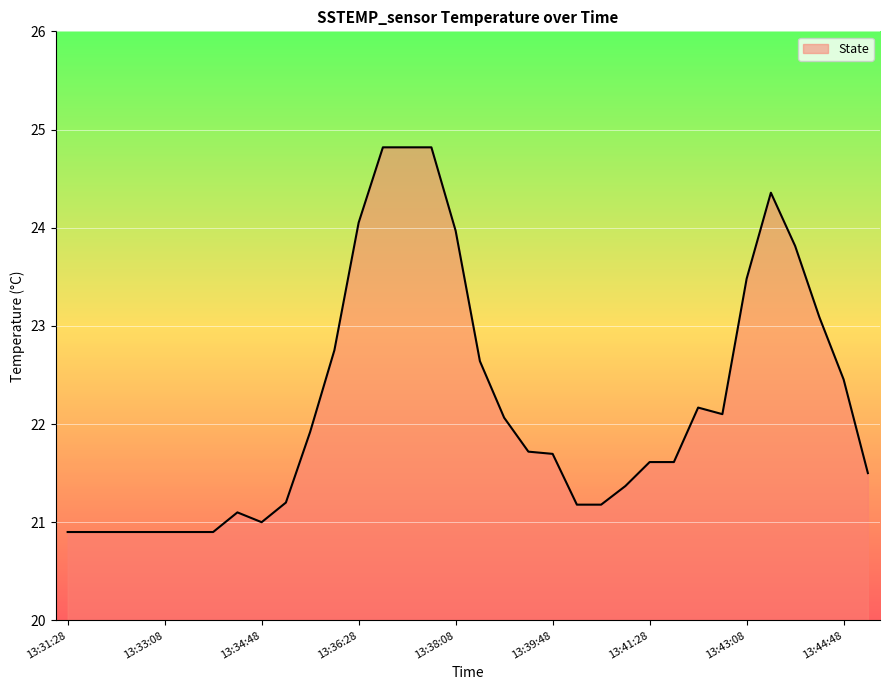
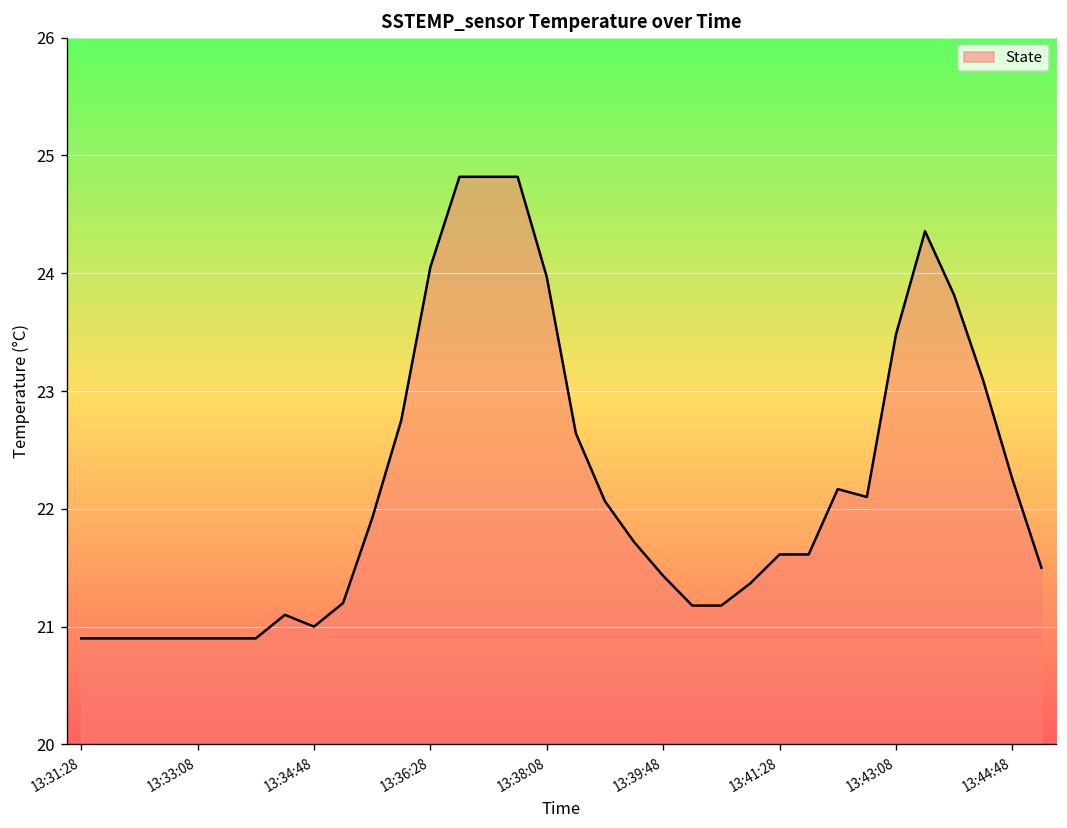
13:39:48: 21.7 -> 21.4
13:44:48: 22.5 -> 22.3
